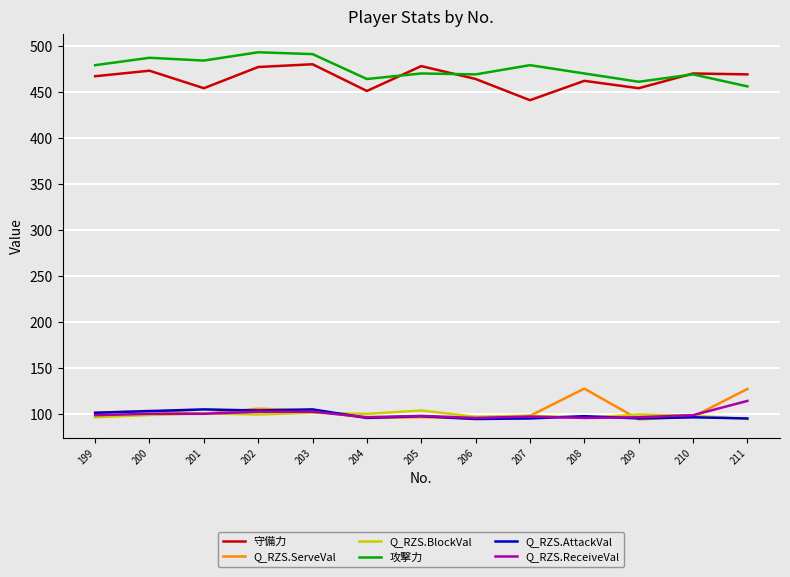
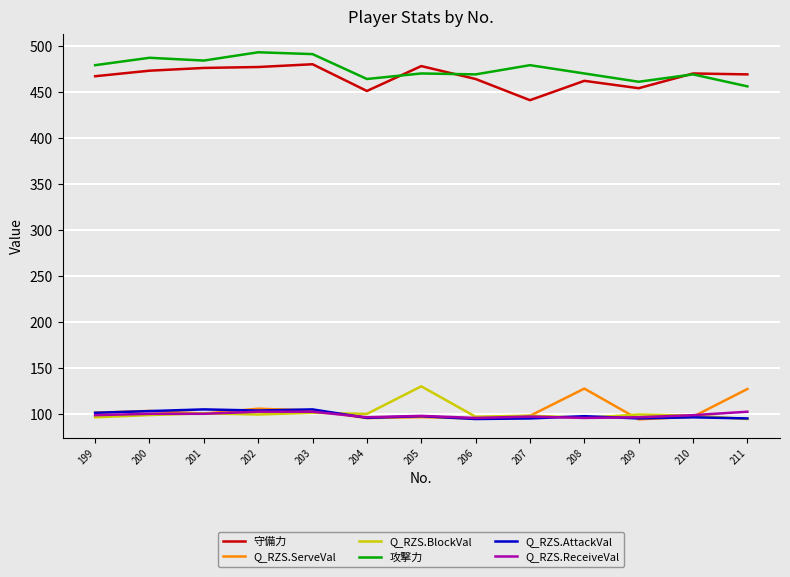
守備力, 201: 450 -> 480
Q_RZS.BlockVal, 205: 100 -> 130
Q_RZS.ReceiveVal, 211: 110 -> 100
